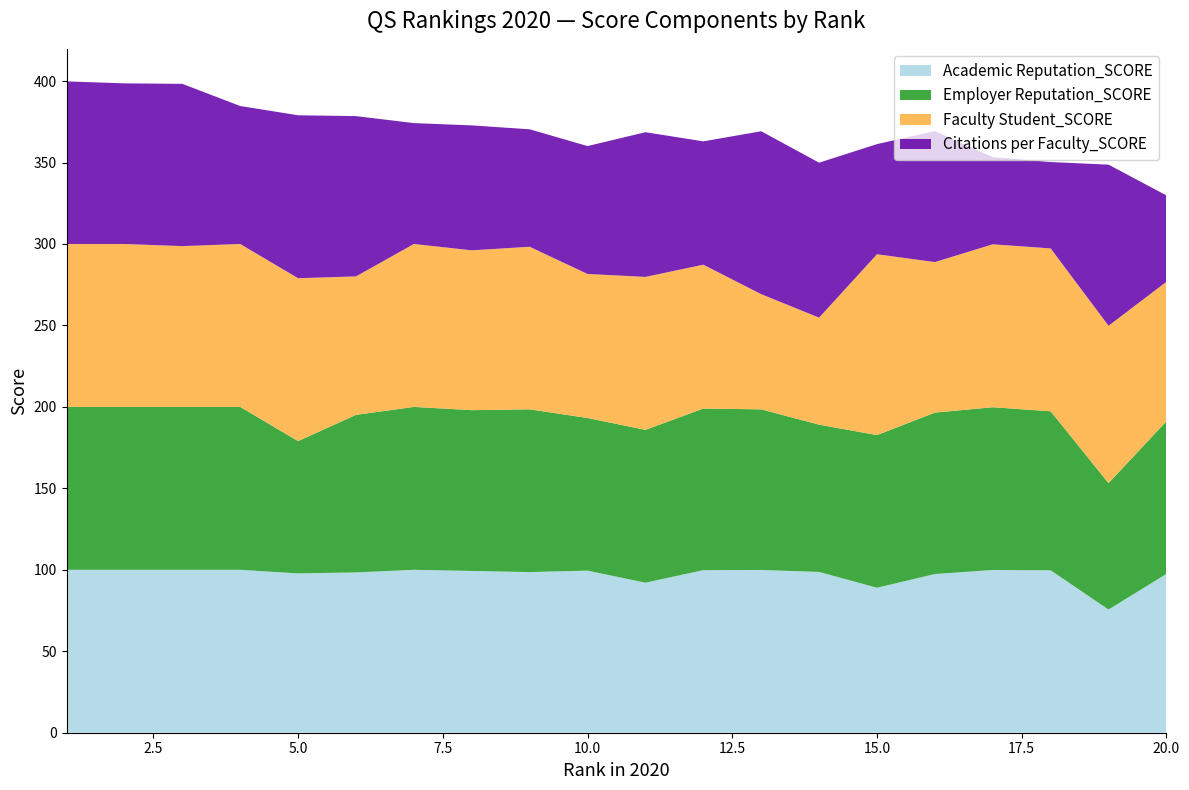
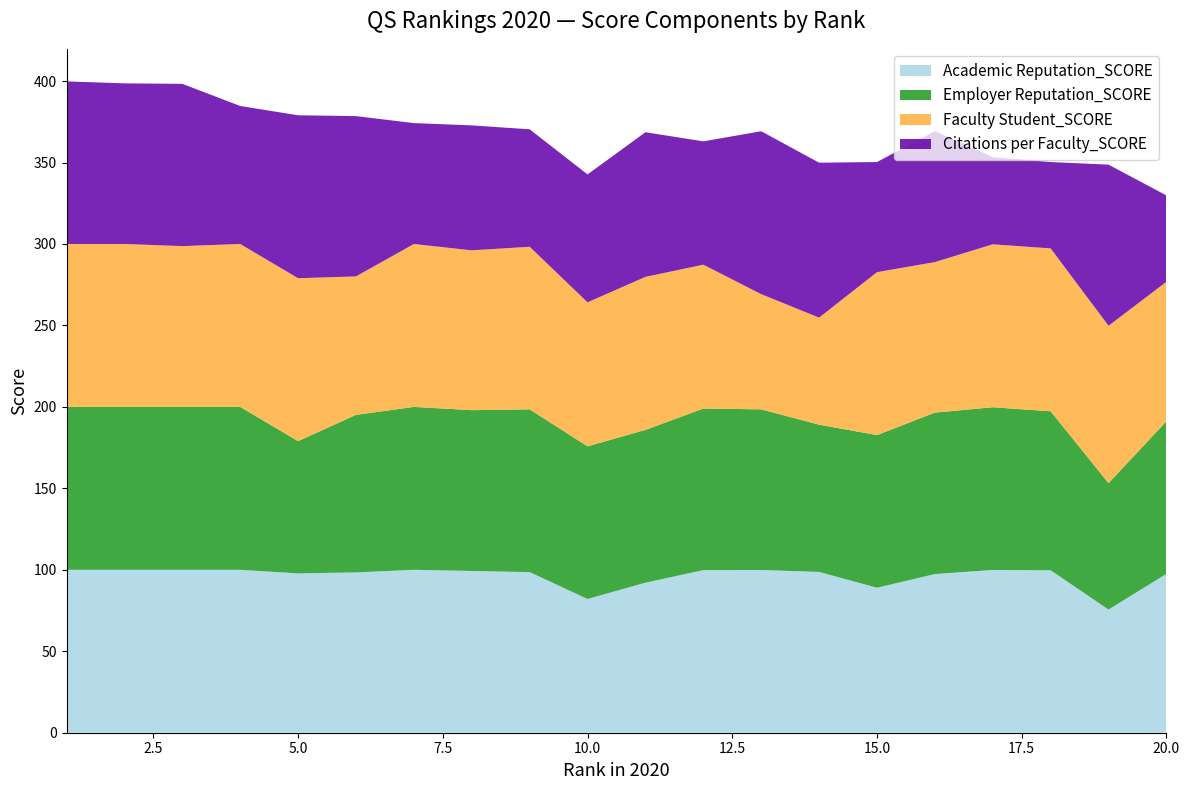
Academic Reputation_SCORE, 10.0: 100 -> 82
Faculty Student_SCORE, 15.0: 111 -> 100
